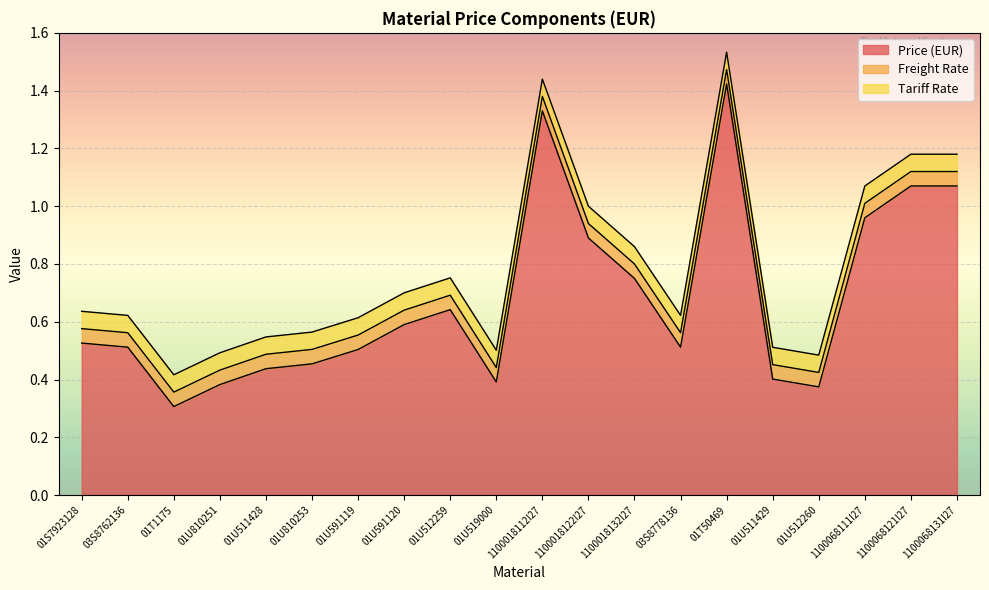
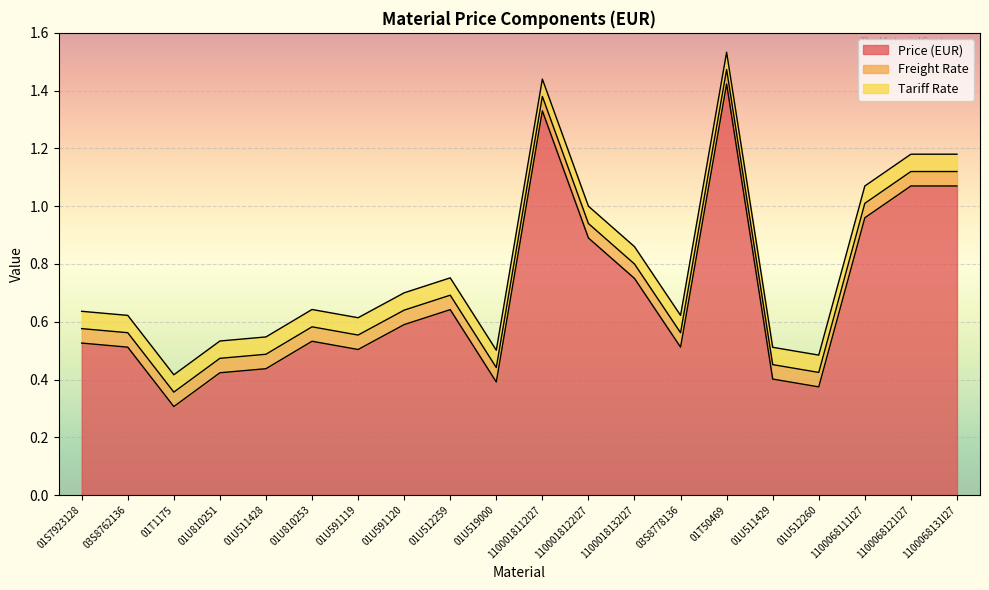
Price (EUR), 01U810251: 0.38 -> 0.42
Price (EUR), 01U810253: 0.45 -> 0.53
